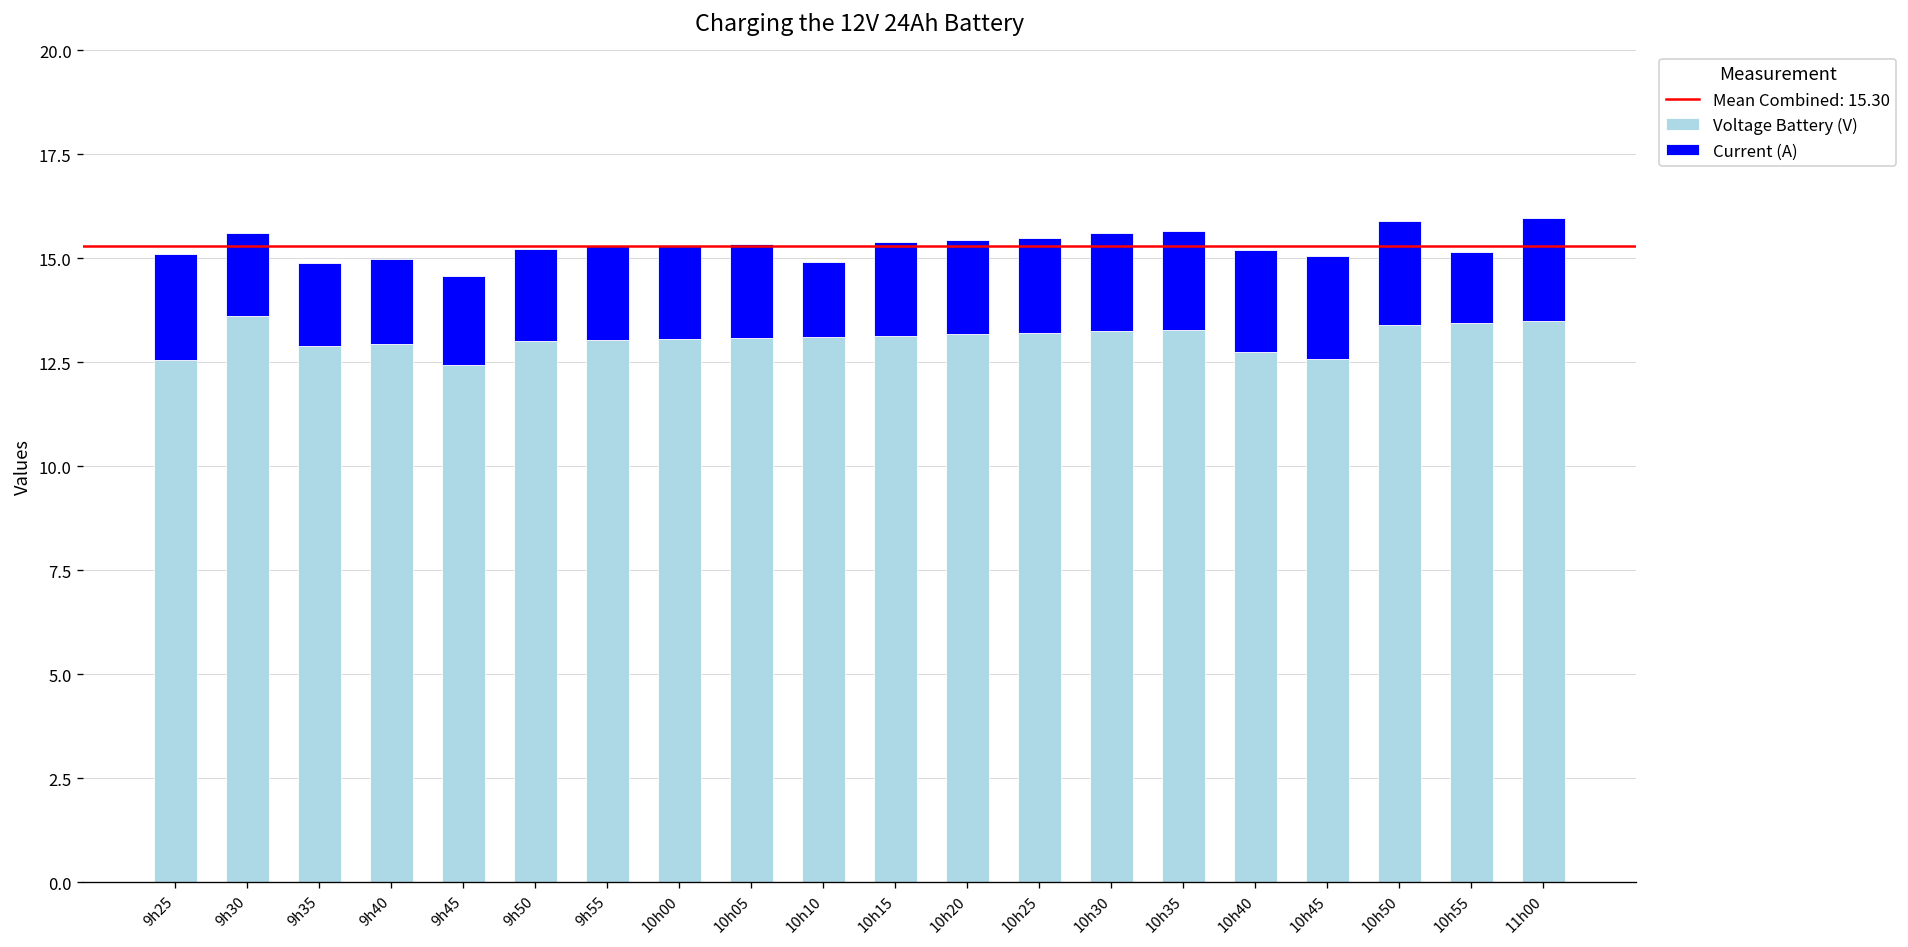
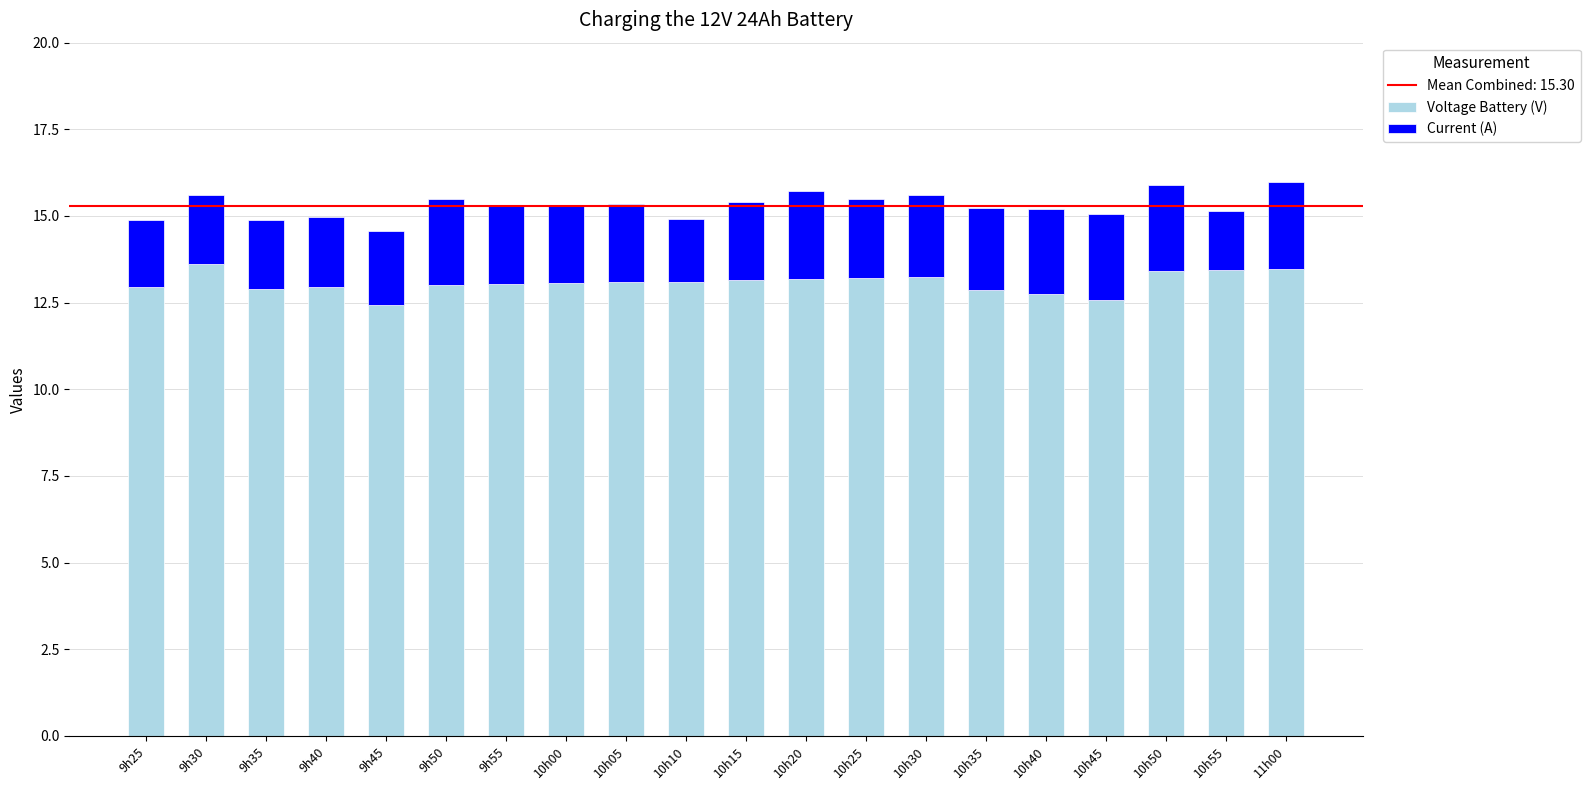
Voltage Battery (V), 9h25: 12.6 -> 12.9
Current (A), 9h25: 2.5 -> 1.9
Current (A), 9h50: 2.2 -> 2.5
Current (A), 10h20: 2.3 -> 2.6
Voltage Battery (V), 10h35: 13.3 -> 12.9
